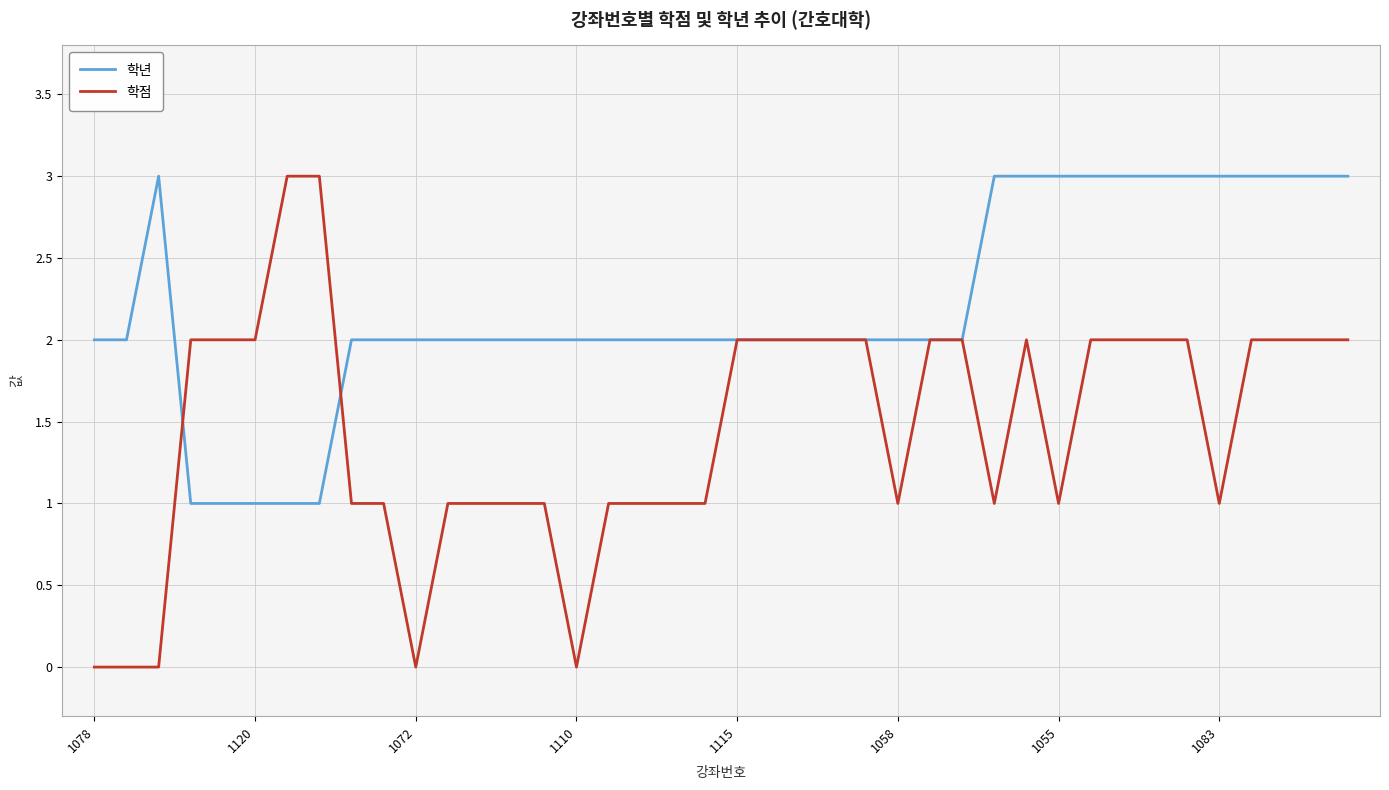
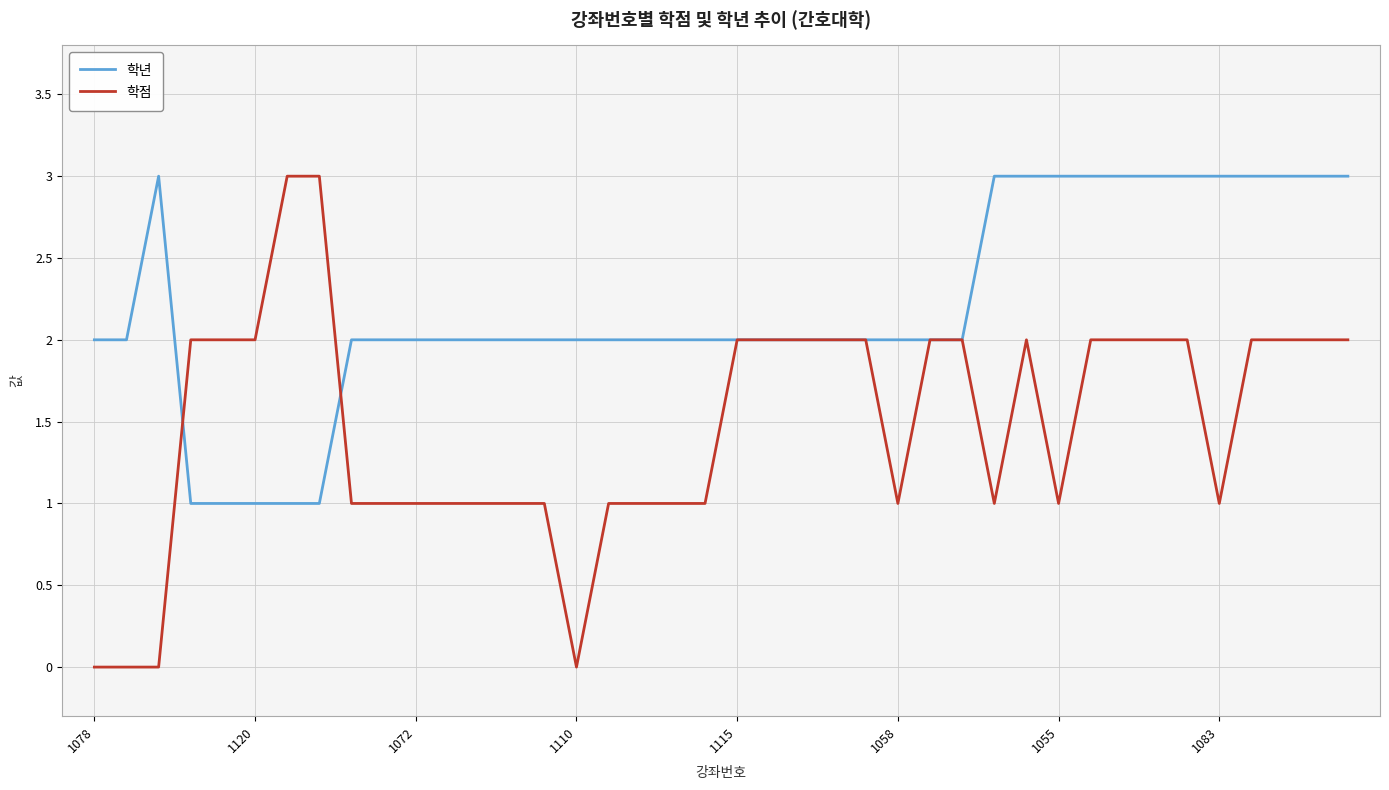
학점, 1072: 0 -> 1
